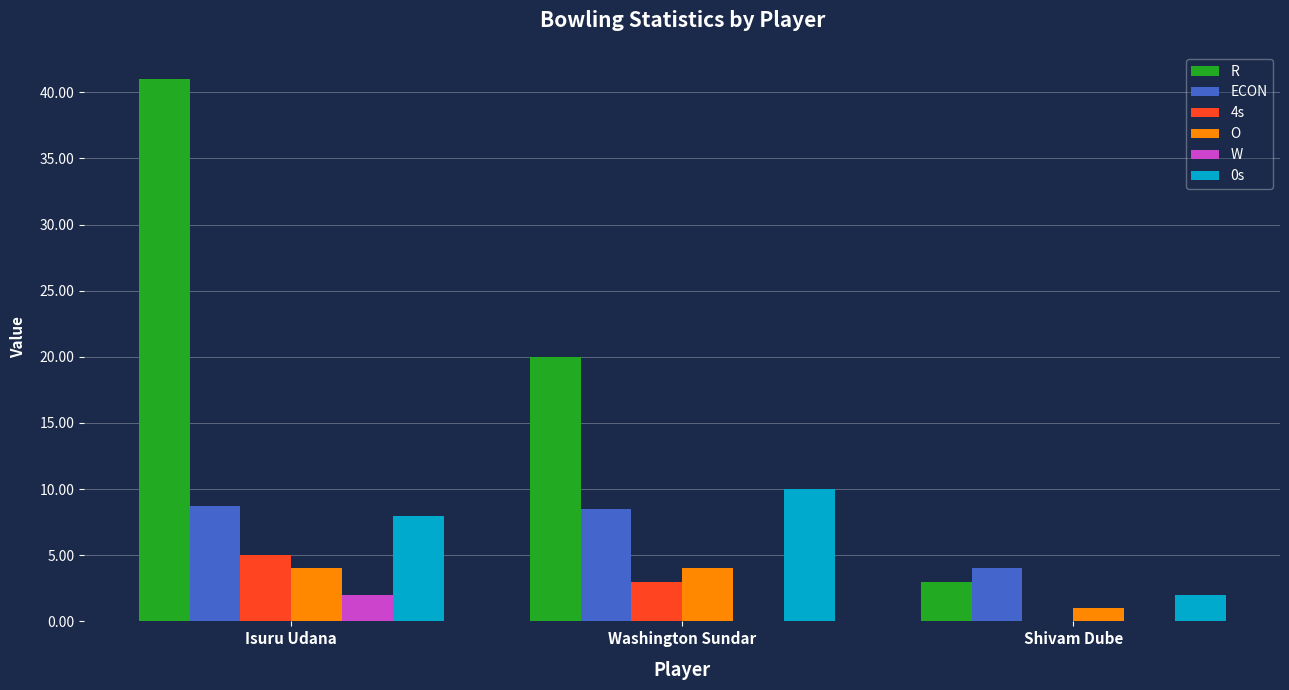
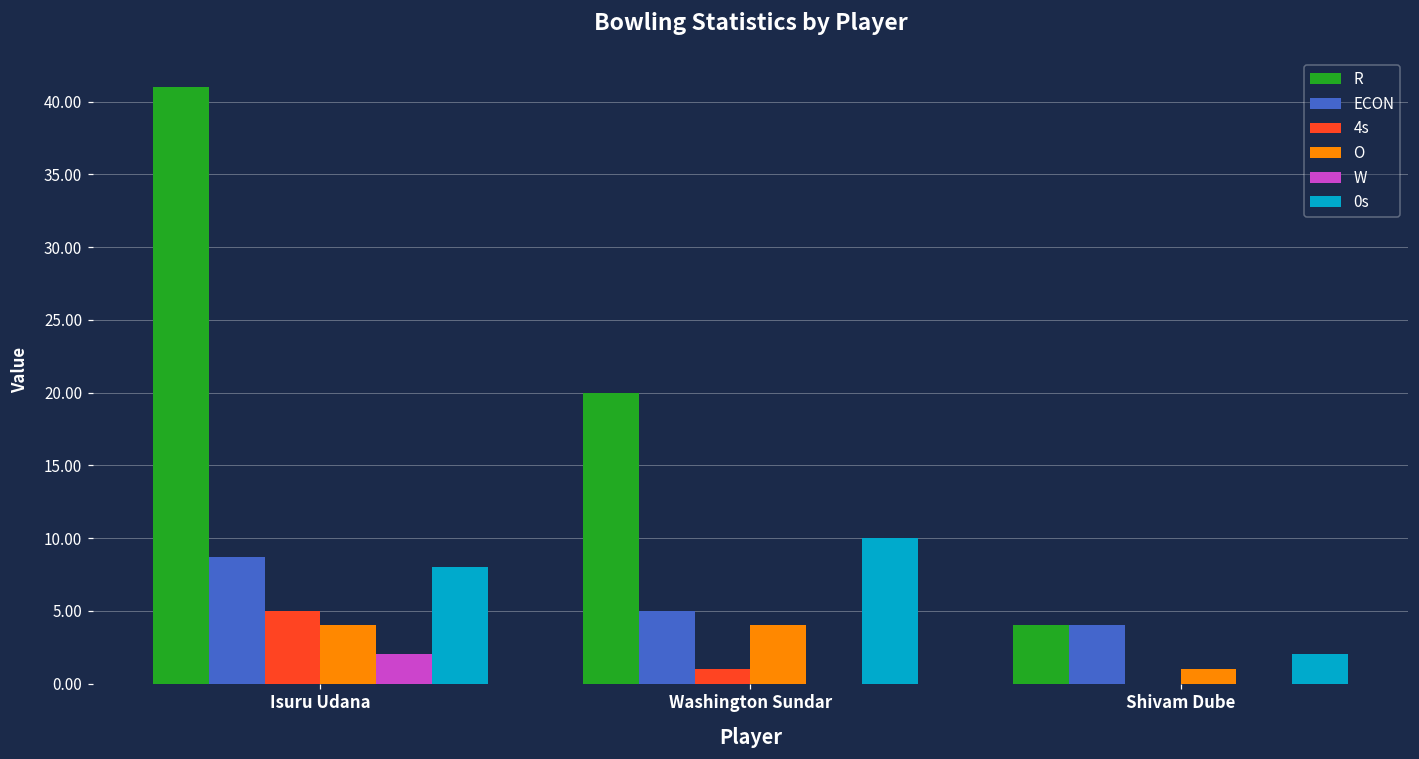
ECON, Washington Sundar: 8.5 -> 5.0
4s, Washington Sundar: 3 -> 1
R, Shivam Dube: 3 -> 4
